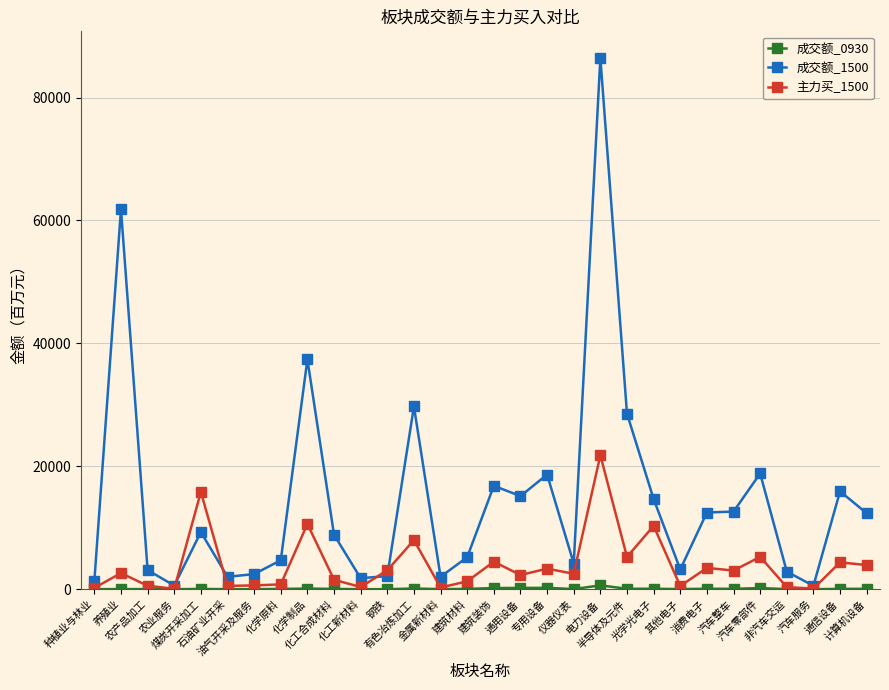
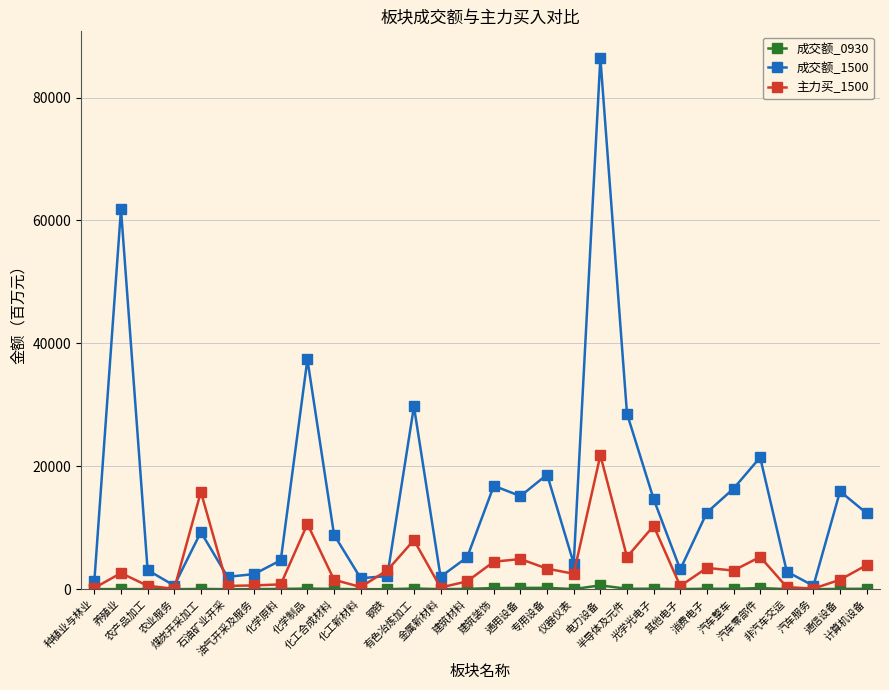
主力买_1500, 通用设备: 2000 -> 5000
成交额_1500, 汽车整车: 13000 -> 16000
成交额_1500, 汽车零部件: 19000 -> 21000
主力买_1500, 通信设备: 4000 -> 2000
